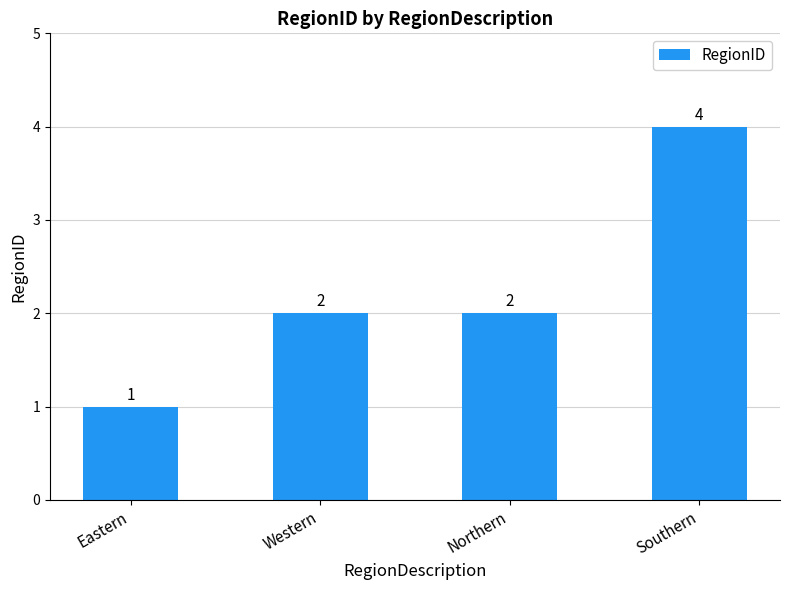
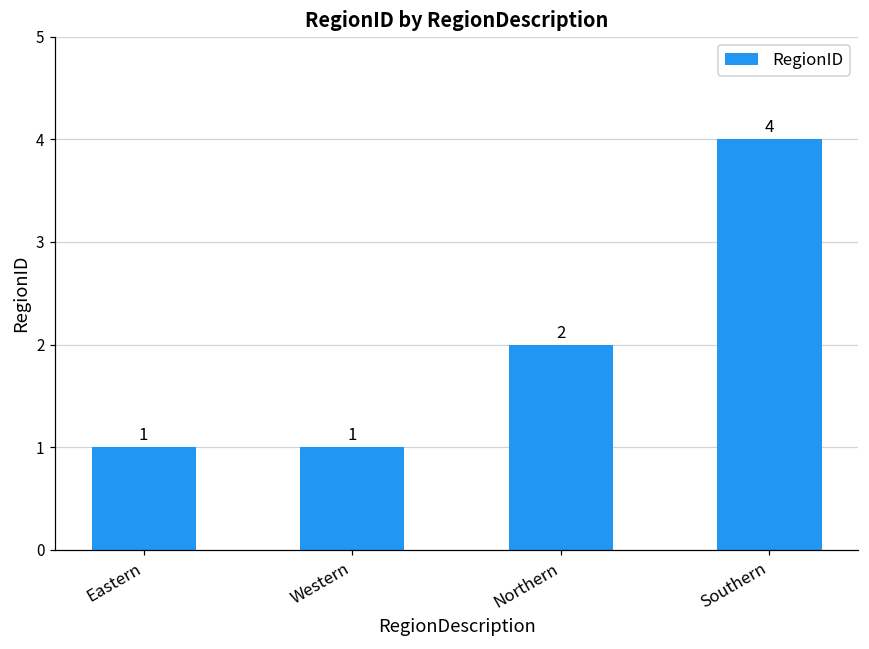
Western: 2 -> 1
